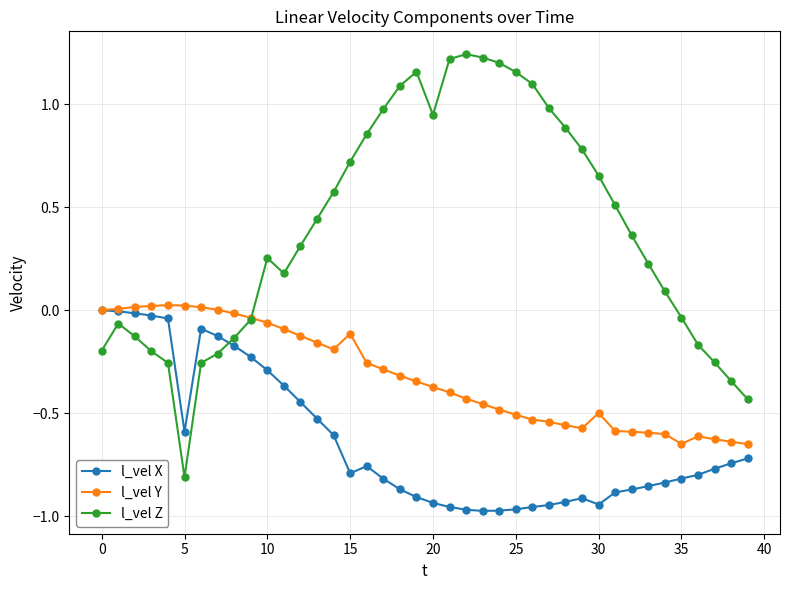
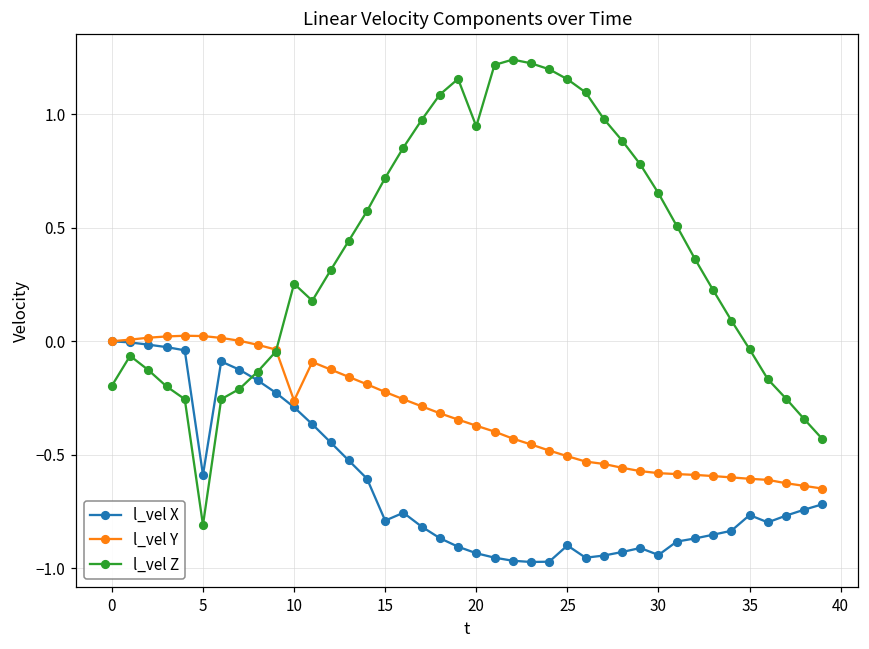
l_vel Y, 10: -0.06 -> -0.26
l_vel Y, 15: -0.11 -> -0.22
l_vel X, 25: -0.97 -> -0.90
l_vel Y, 30: -0.50 -> -0.58
l_vel X, 35: -0.82 -> -0.77
l_vel Y, 35: -0.65 -> -0.61
